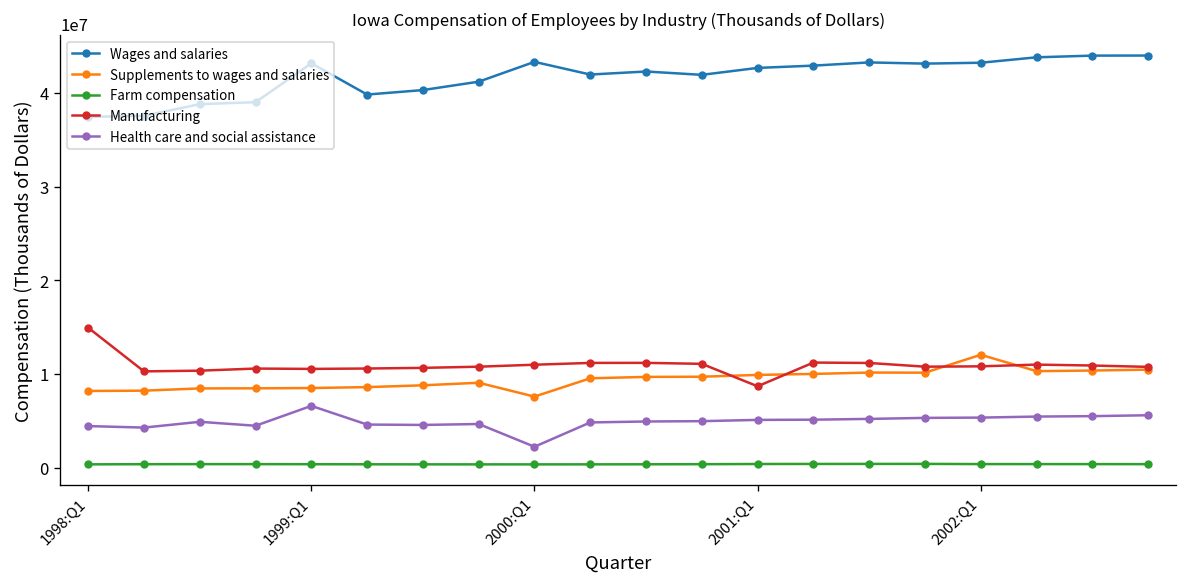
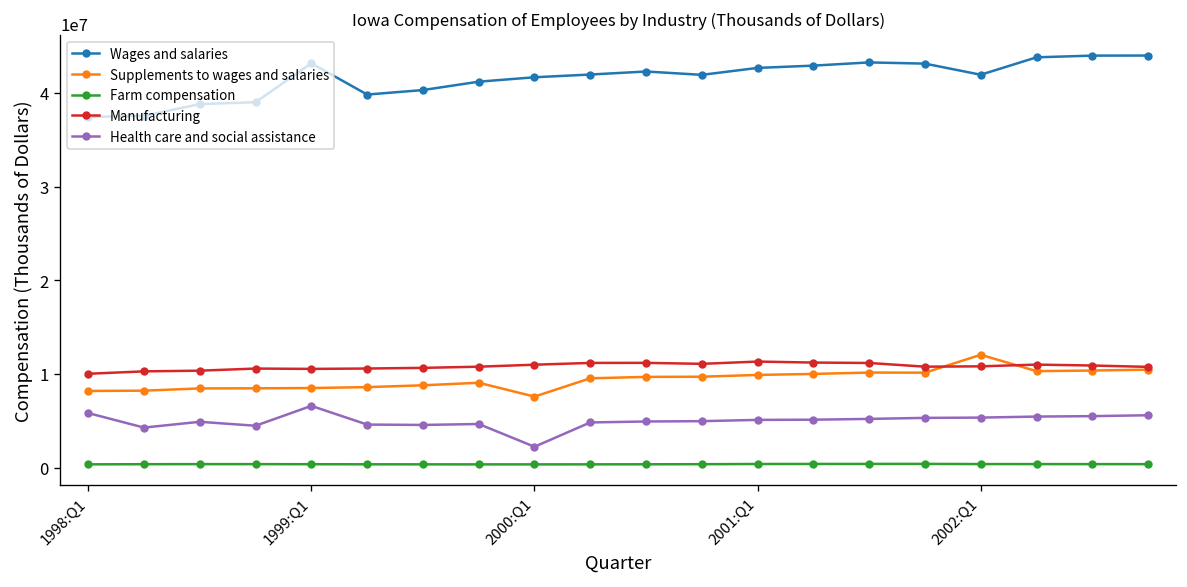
Manufacturing, 1998:Q1: 15000000 -> 10000000
Health care and social assistance, 1998:Q1: 4000000 -> 6000000
Wages and salaries, 2000:Q1: 43000000 -> 42000000
Manufacturing, 2001:Q1: 9000000 -> 11000000
Wages and salaries, 2002:Q1: 43000000 -> 42000000
